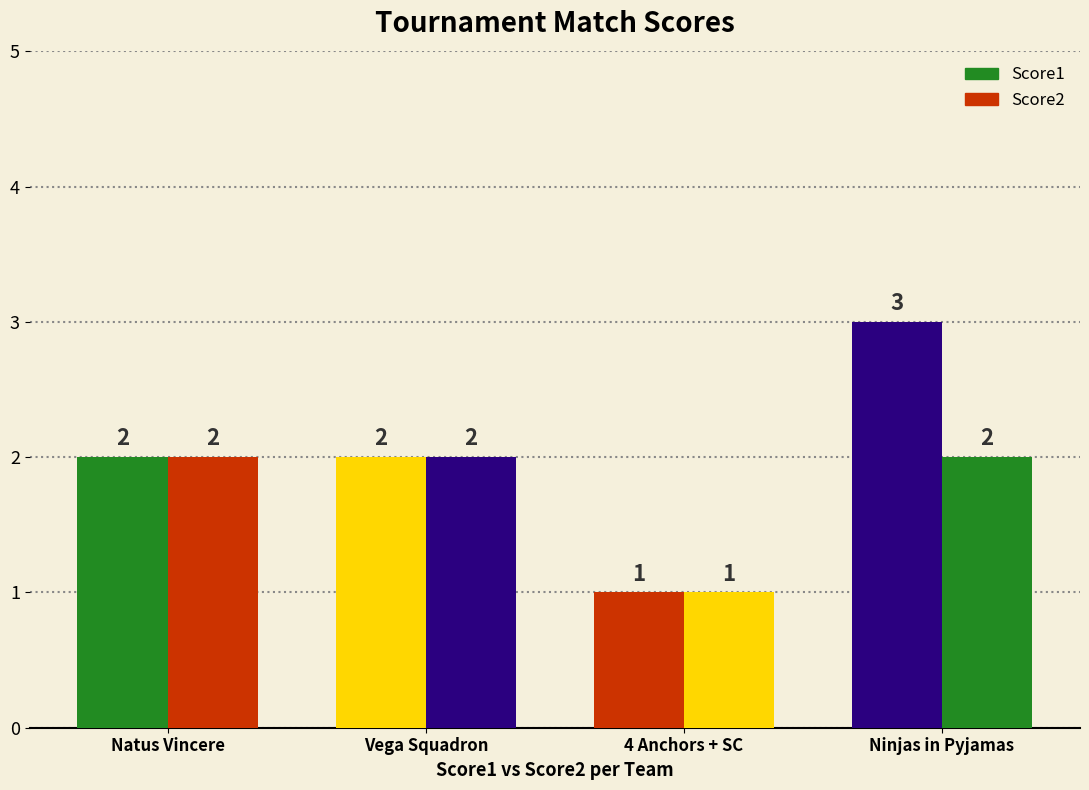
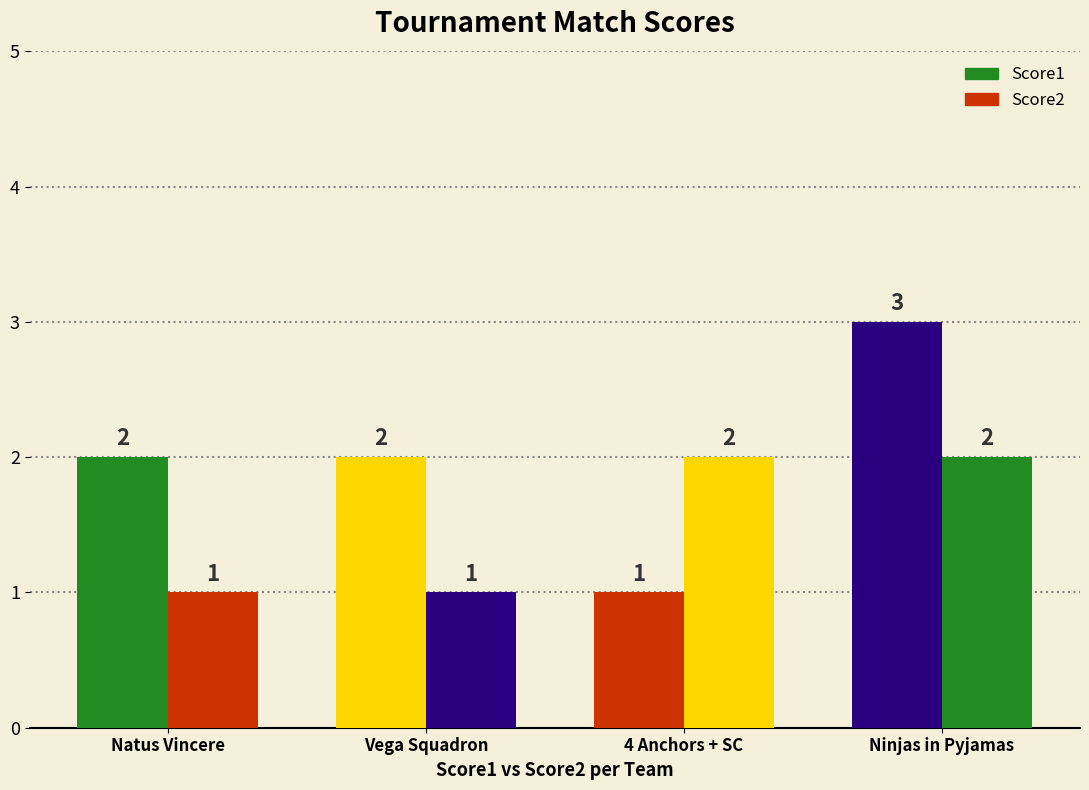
Score2, Natus Vincere: 2 -> 1
Score2, Vega Squadron: 2 -> 1
Score2, 4 Anchors + SC: 1 -> 2
